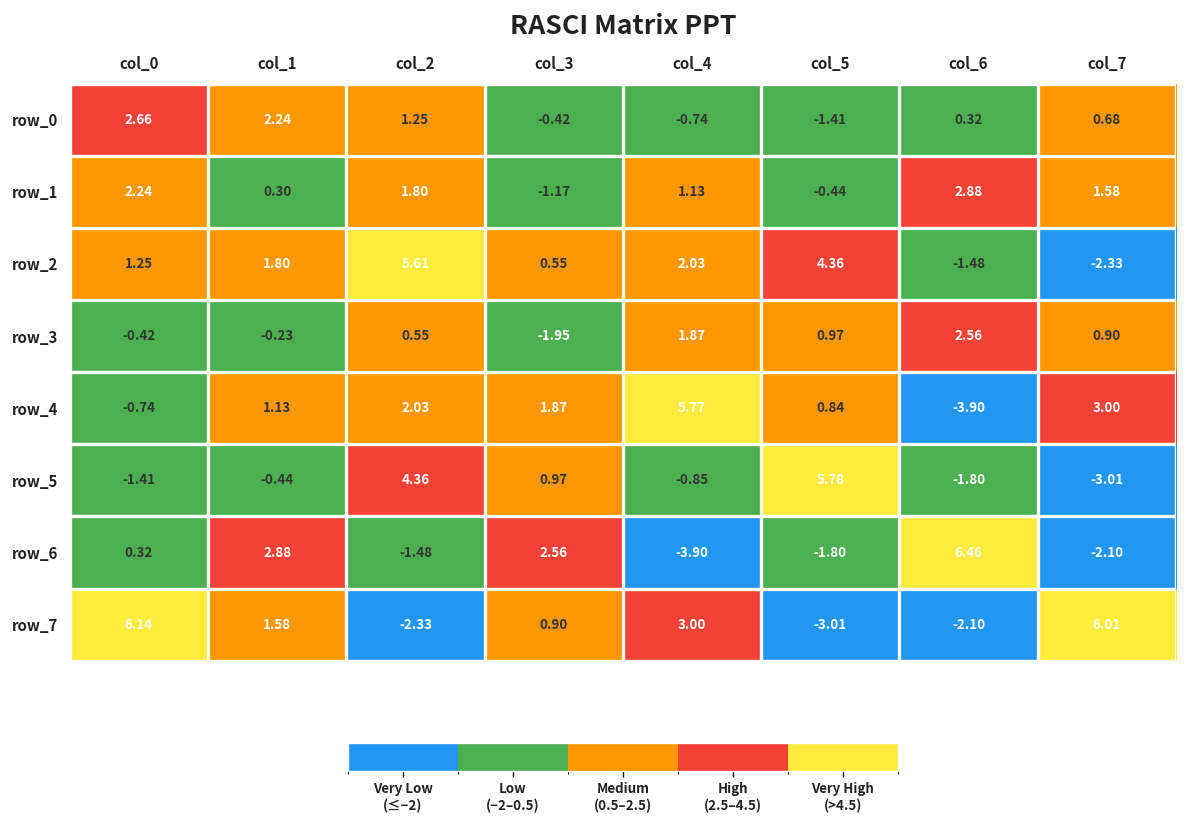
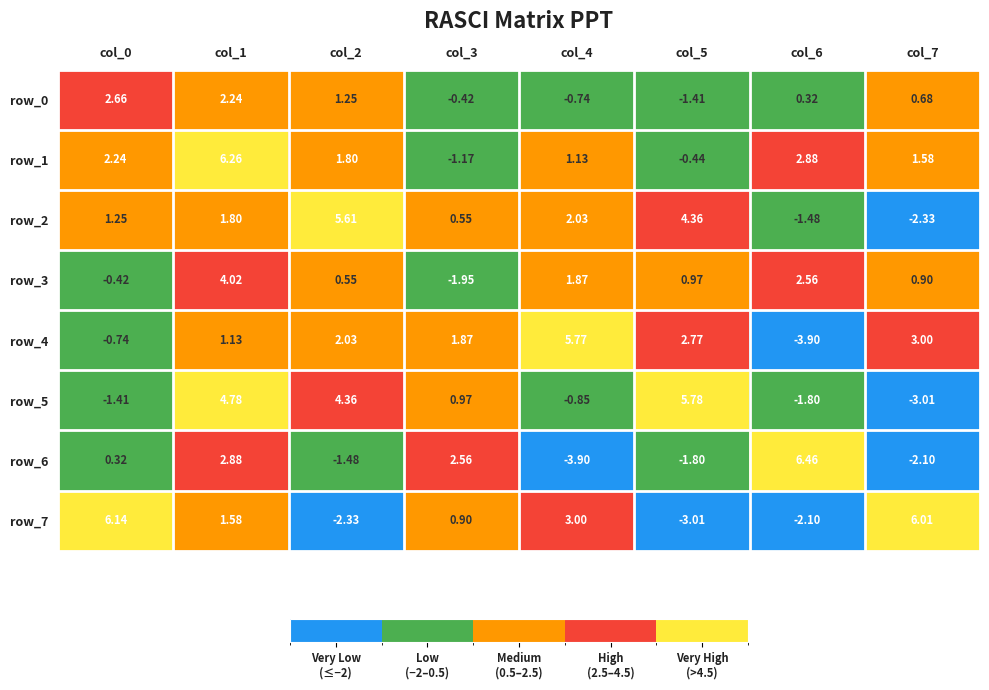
row_1, col_1: 0.30 -> 6.26
row_3, col_1: -0.23 -> 4.02
row_4, col_5: 0.84 -> 2.77
row_5, col_1: -0.44 -> 4.78
